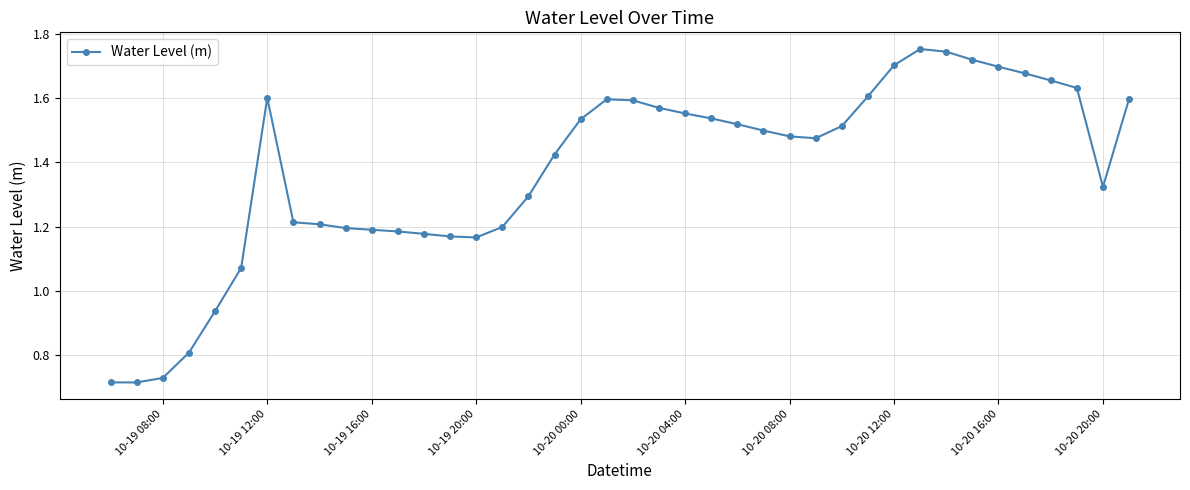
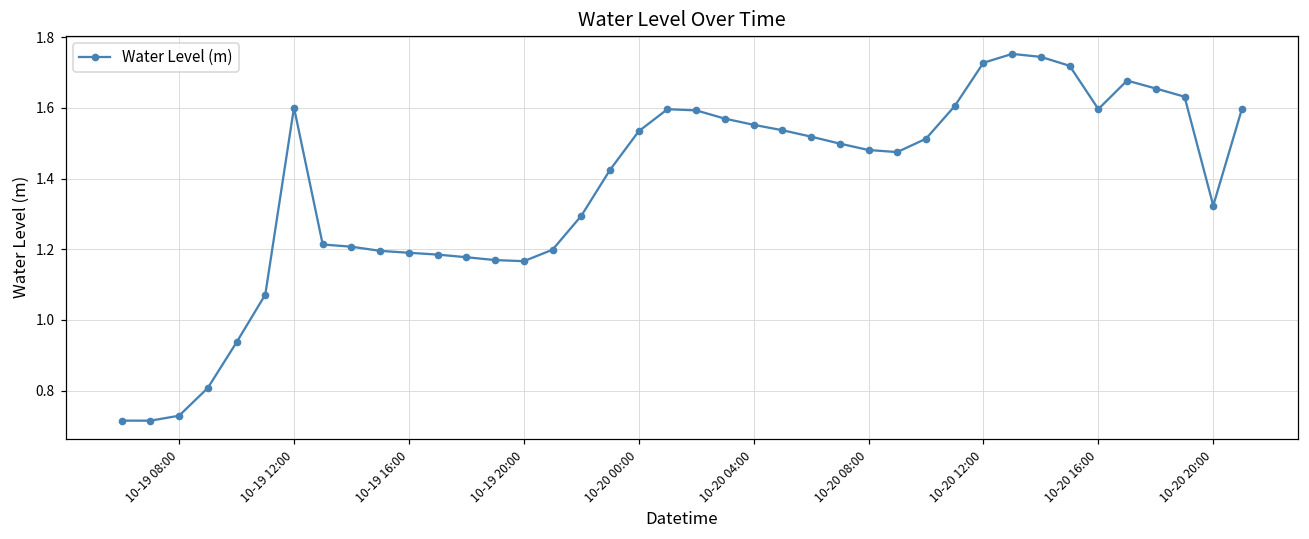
10-20 12:00: 1.70 -> 1.73
10-20 16:00: 1.70 -> 1.60
